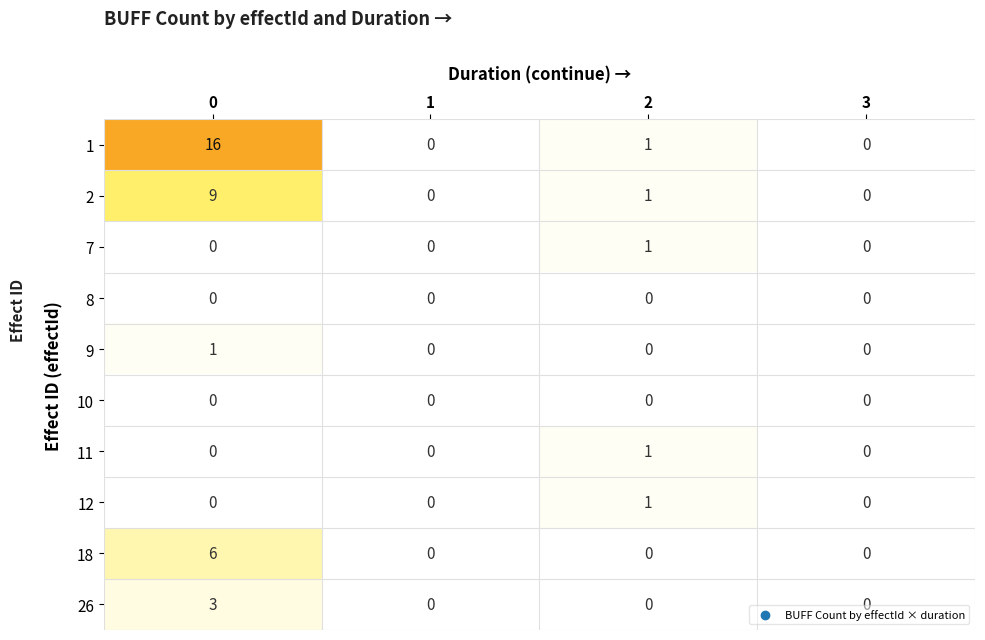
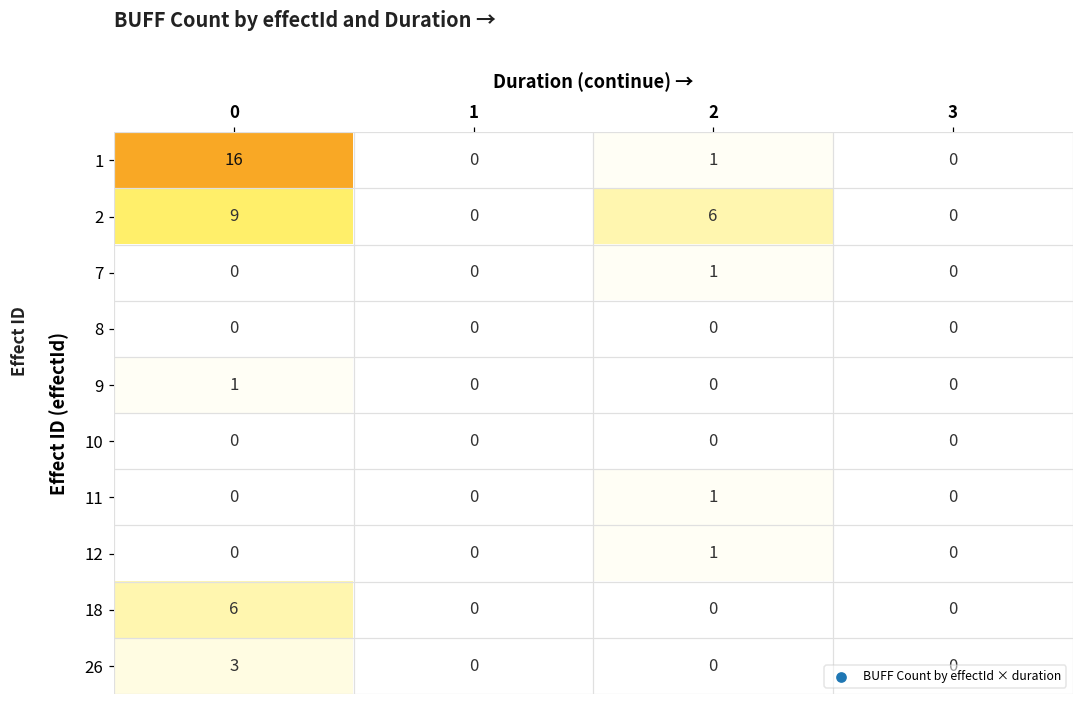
2, 2: 1 -> 6
